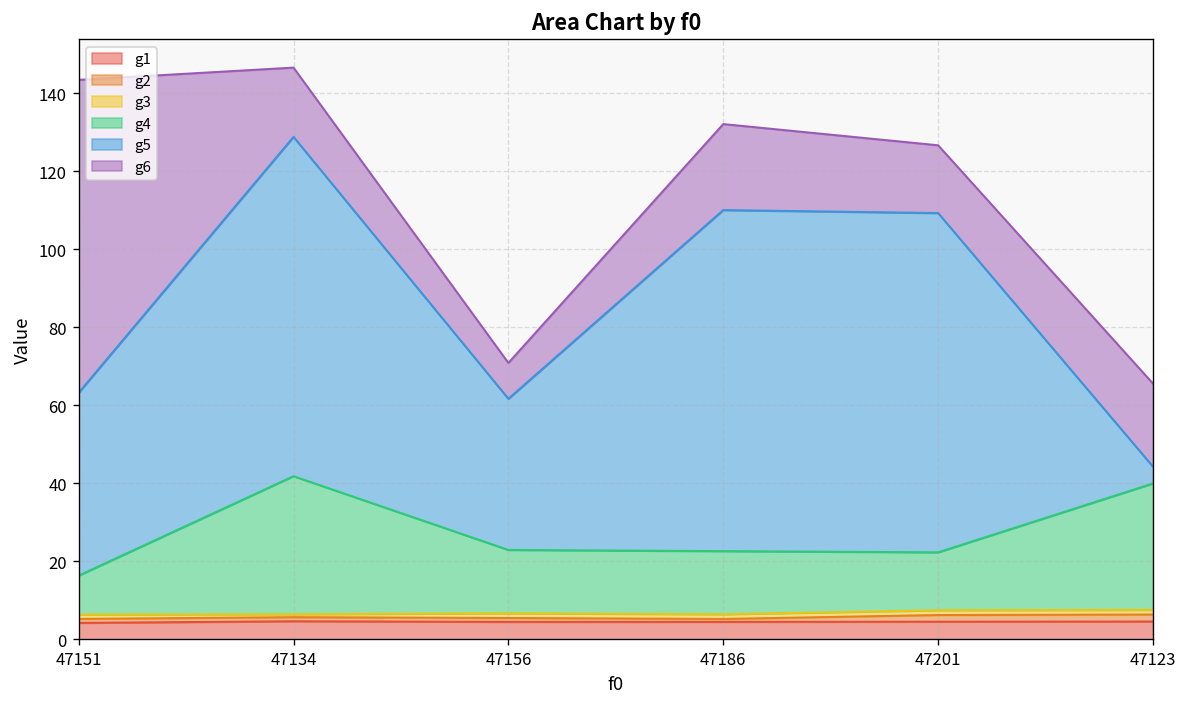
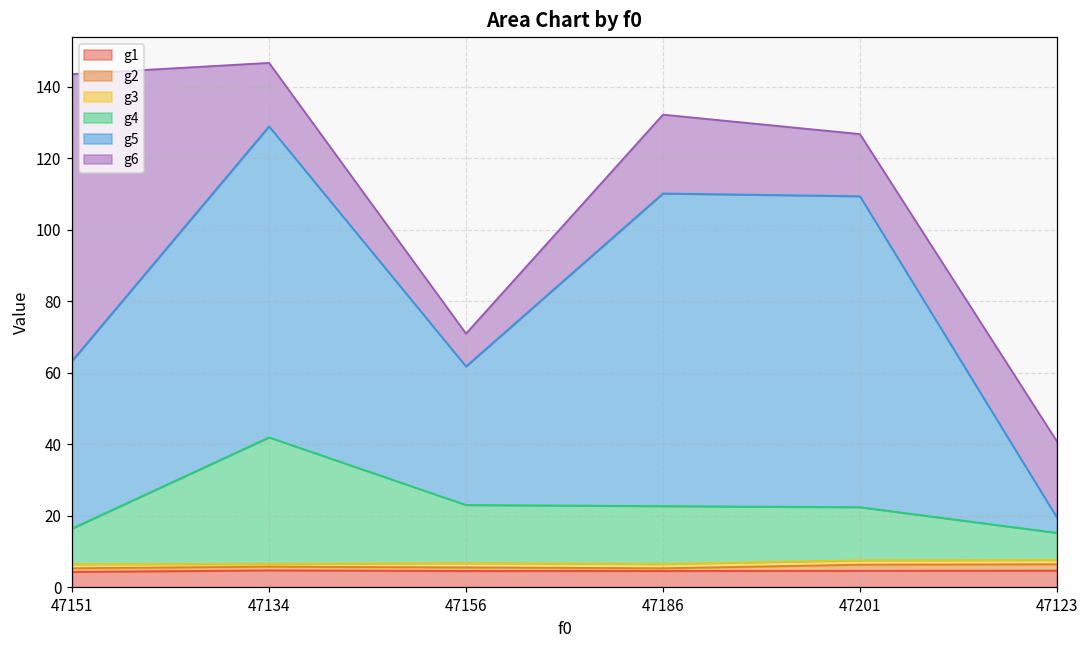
g4, 47123: 32 -> 8
